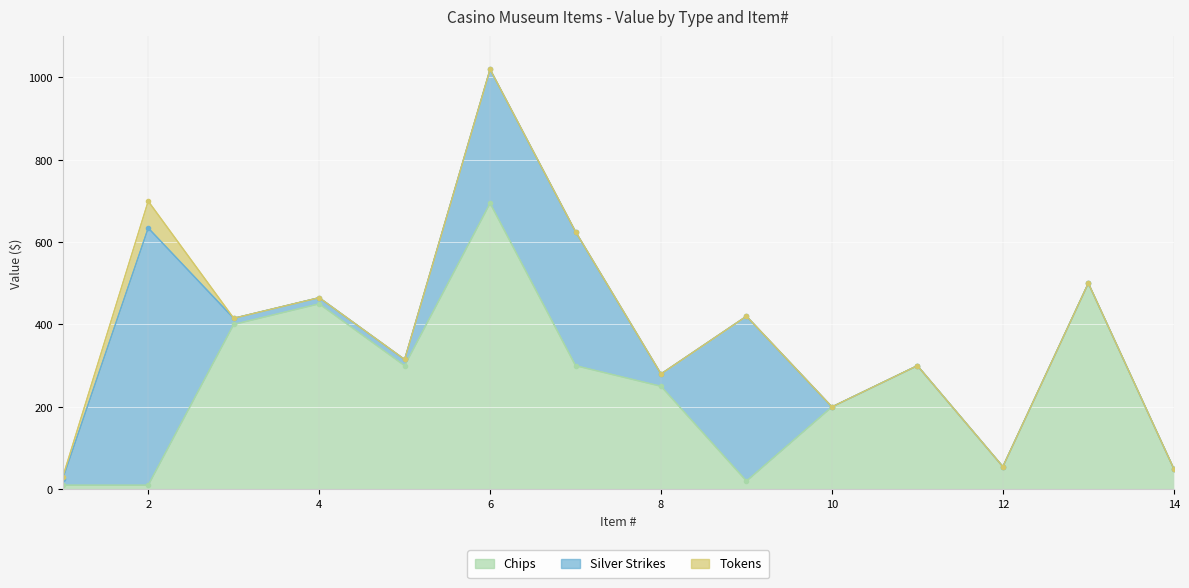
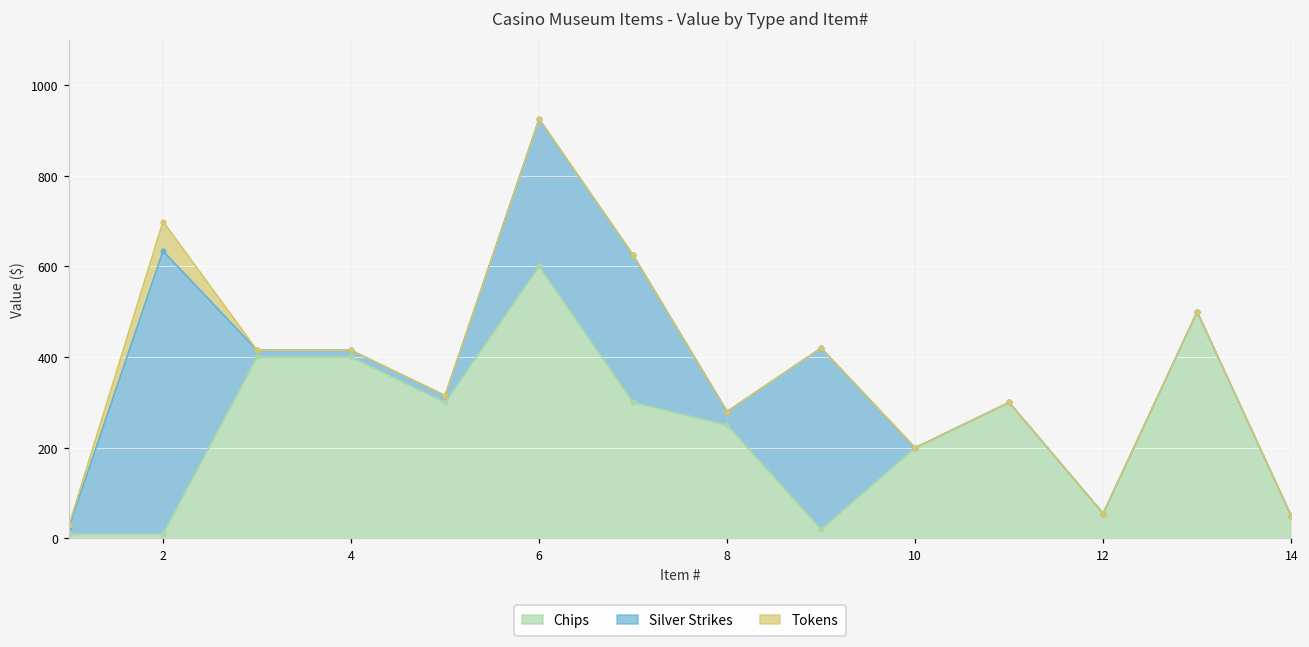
Chips, 4: 450 -> 400
Chips, 6: 690 -> 600
